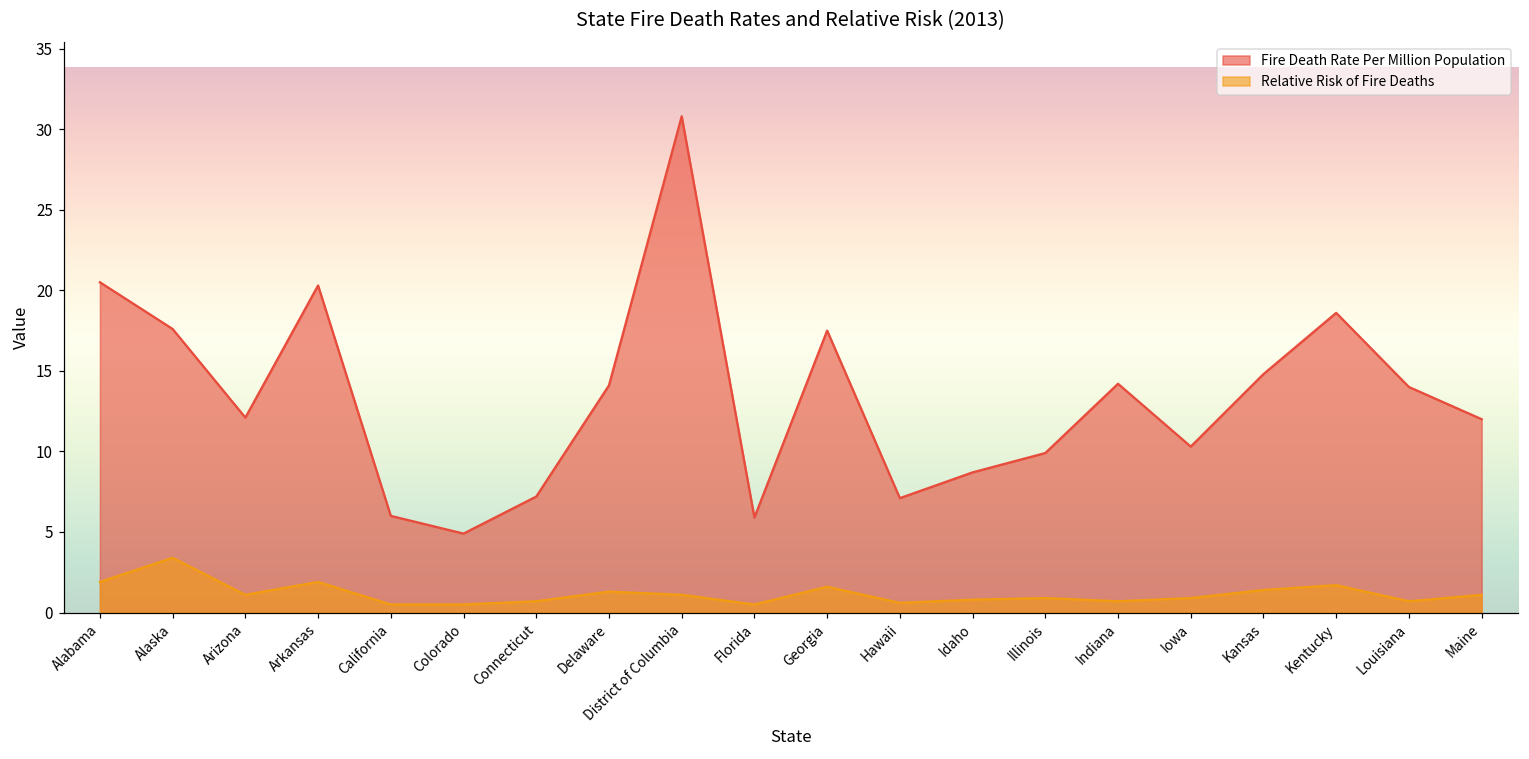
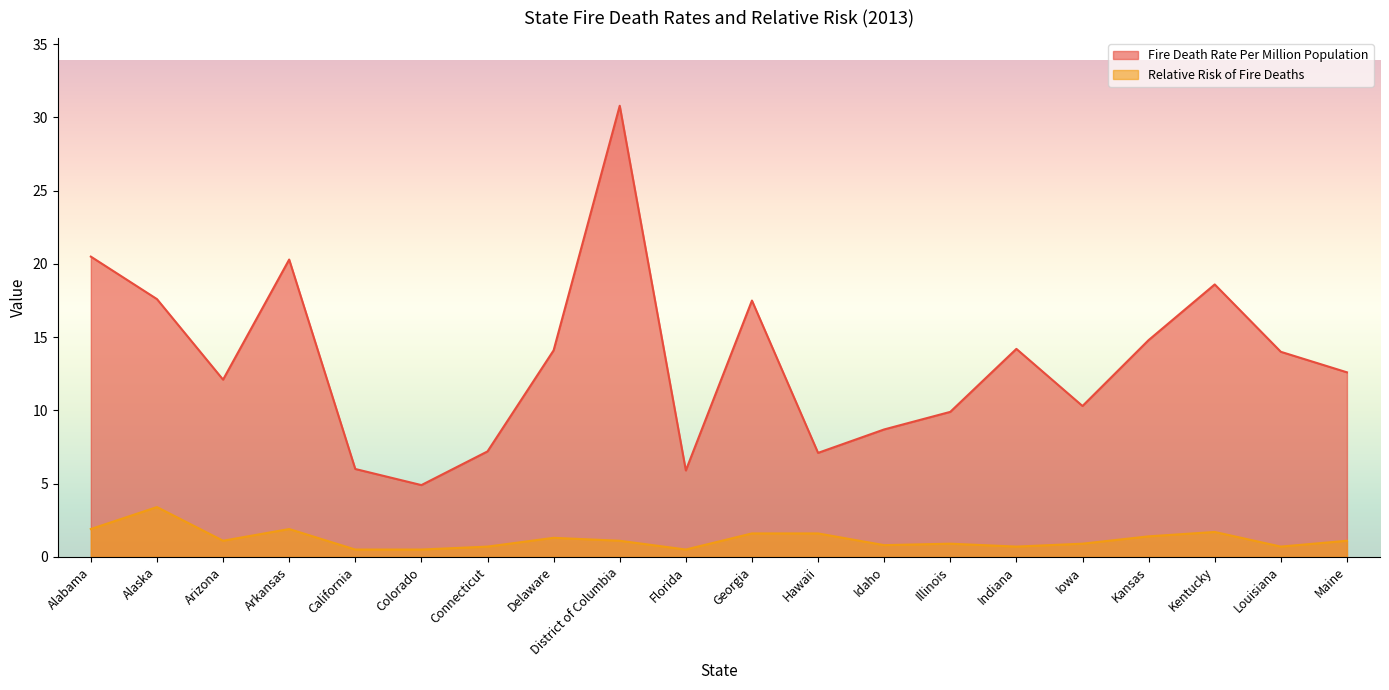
Relative Risk of Fire Deaths, Hawaii: 0.6 -> 1.6
Fire Death Rate Per Million Population, Maine: 12.0 -> 12.6
